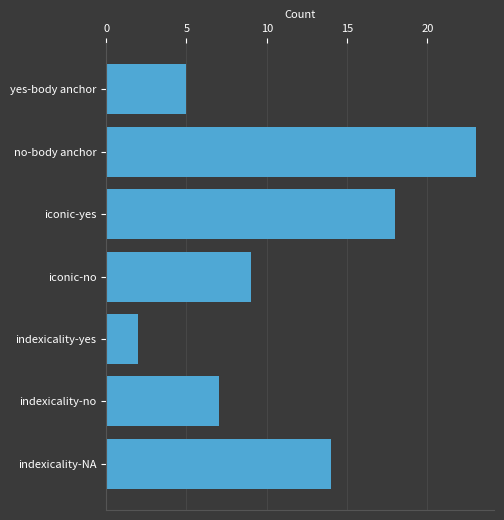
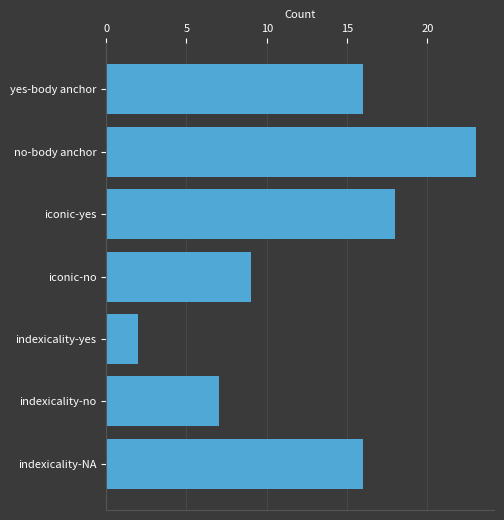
yes-body anchor: 5 -> 16
indexicality-NA: 14 -> 16
